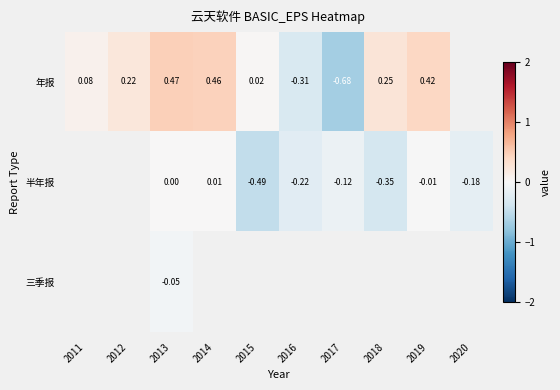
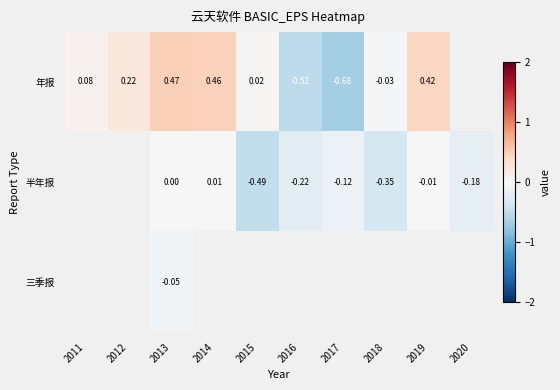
年报, 2016: -0.31 -> -0.52
年报, 2018: 0.25 -> -0.03
